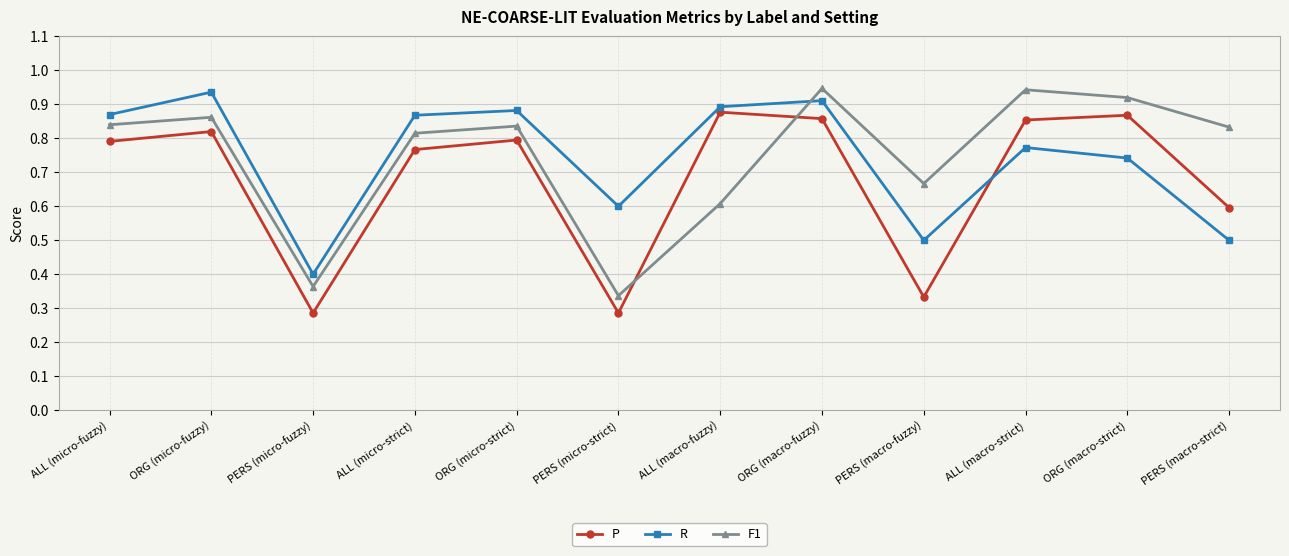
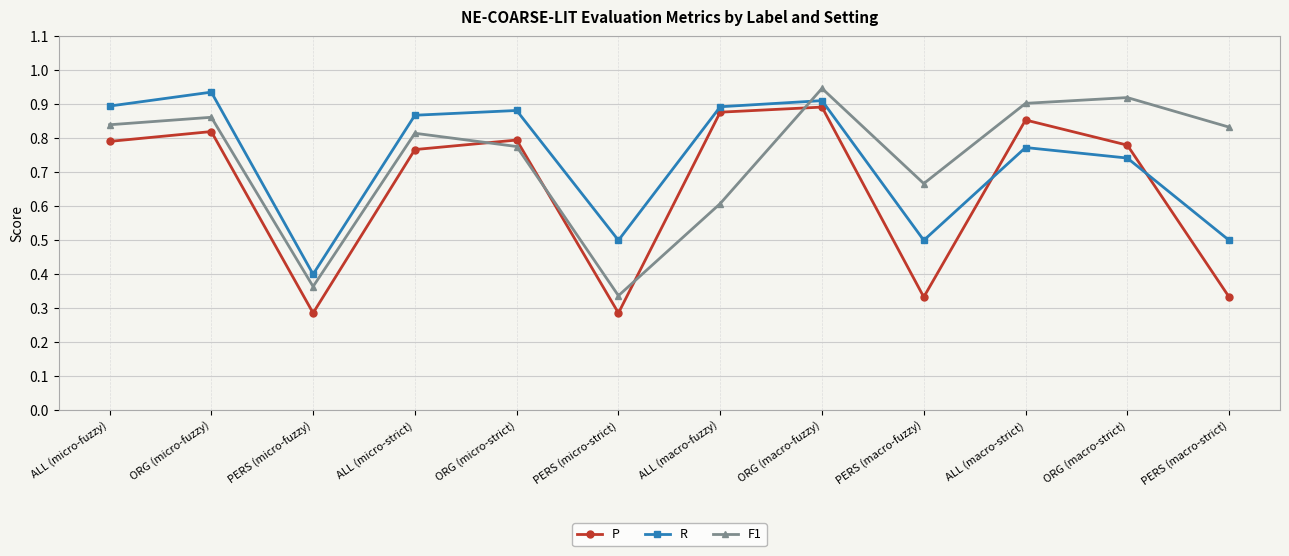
R, ALL (micro-fuzzy): 0.87 -> 0.90
F1, ORG (micro-strict): 0.84 -> 0.78
R, PERS (micro-strict): 0.6 -> 0.5
P, ORG (macro-fuzzy): 0.86 -> 0.89
F1, ALL (macro-strict): 0.94 -> 0.90
P, ORG (macro-strict): 0.87 -> 0.78
P, PERS (macro-strict): 0.60 -> 0.33
